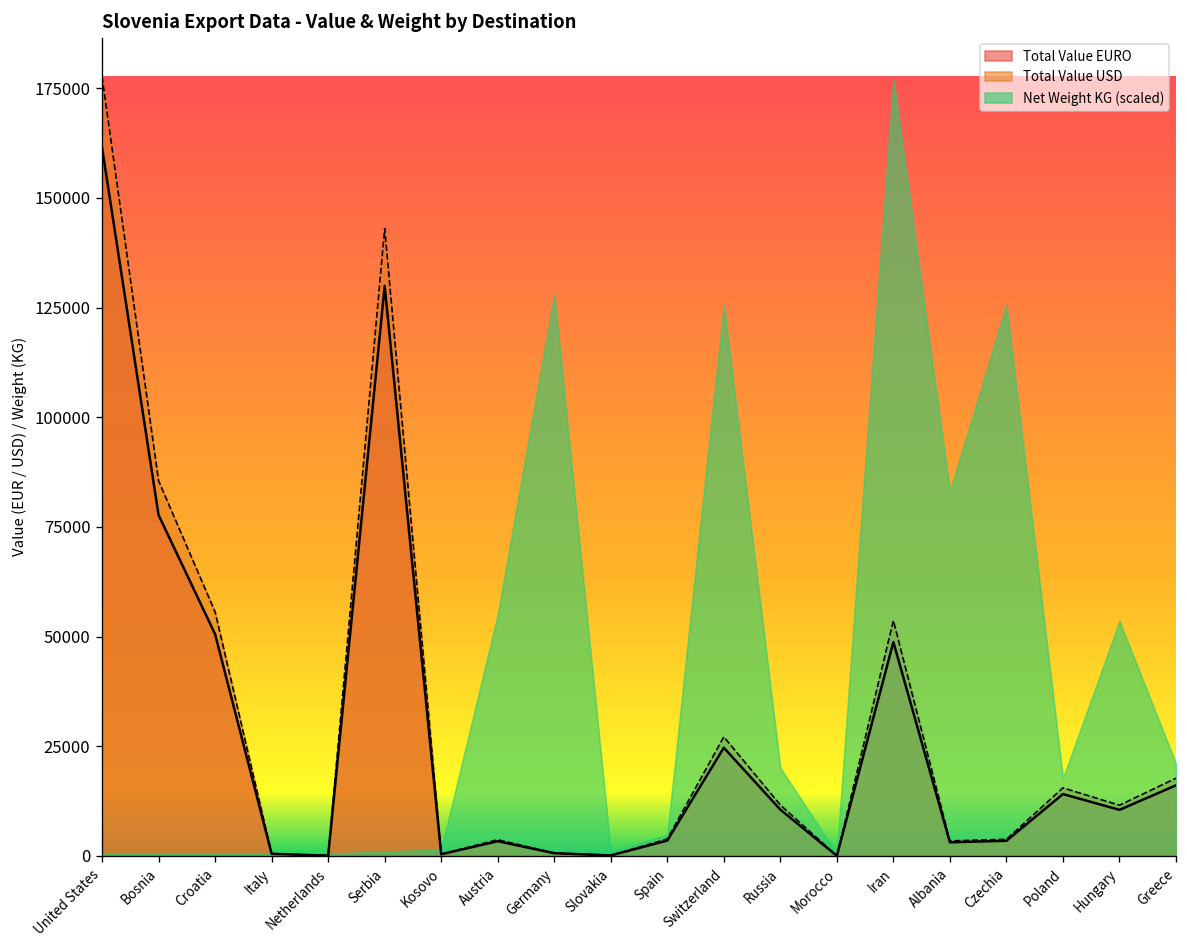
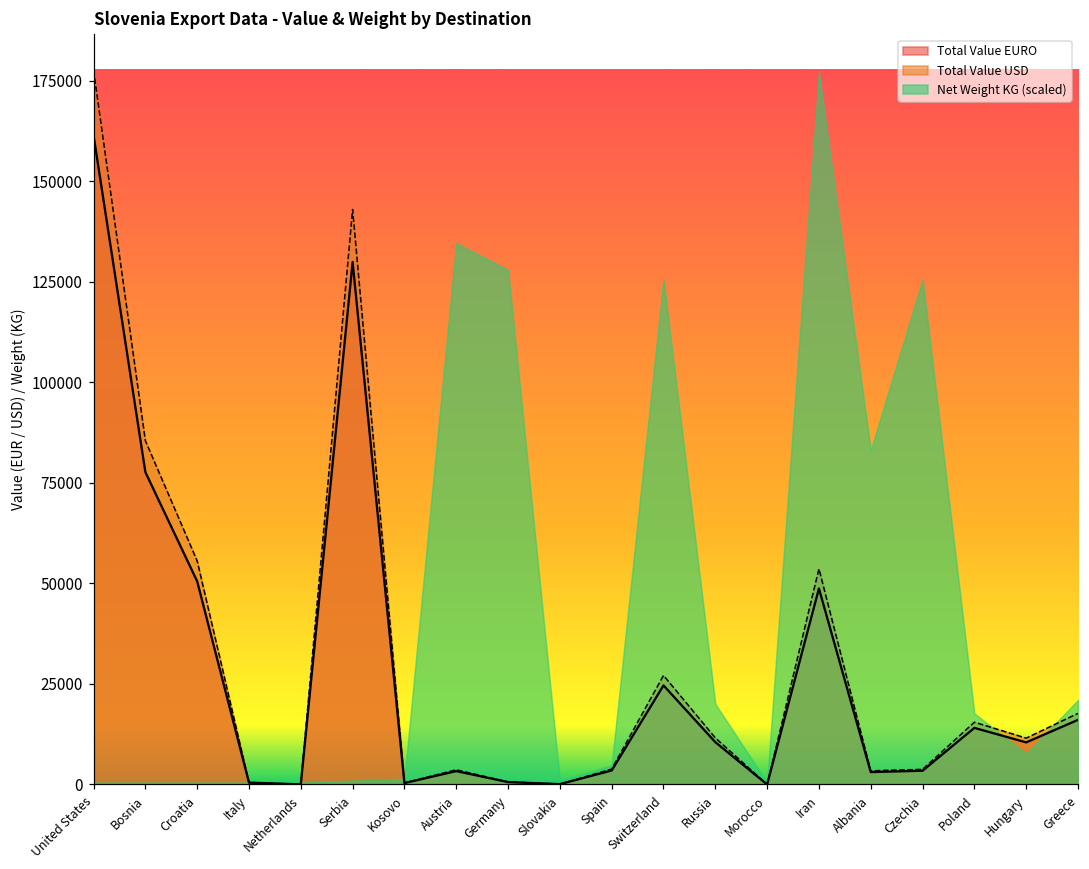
Net Weight KG (scaled), Austria: 55000 -> 135000
Net Weight KG (scaled), Hungary: 53000 -> 8000
